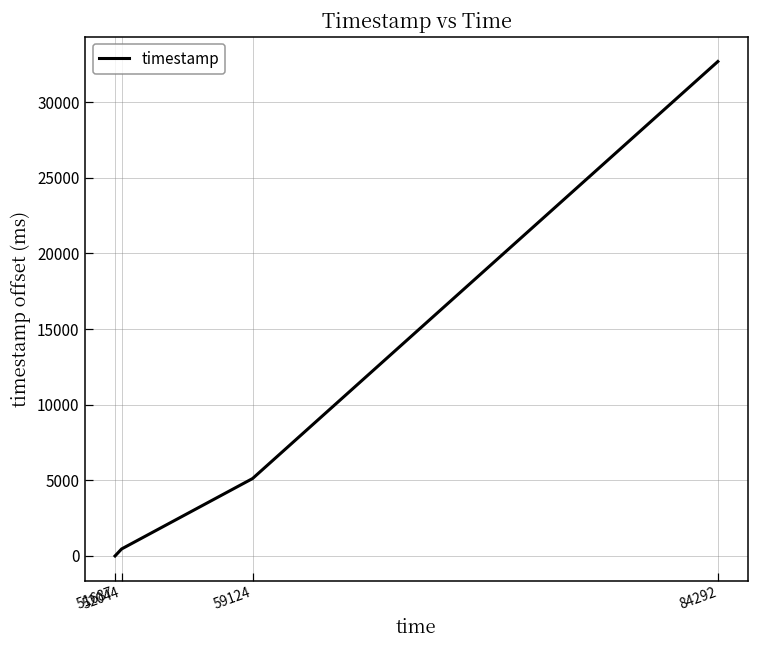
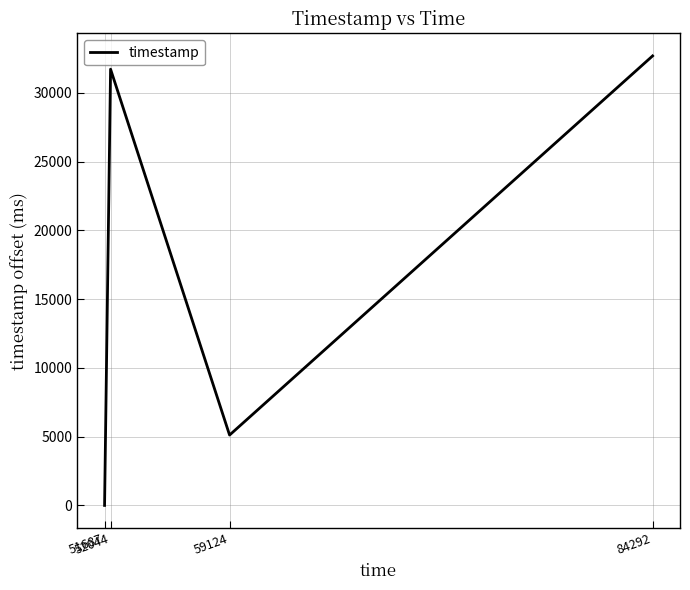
52044: 500 -> 31700
